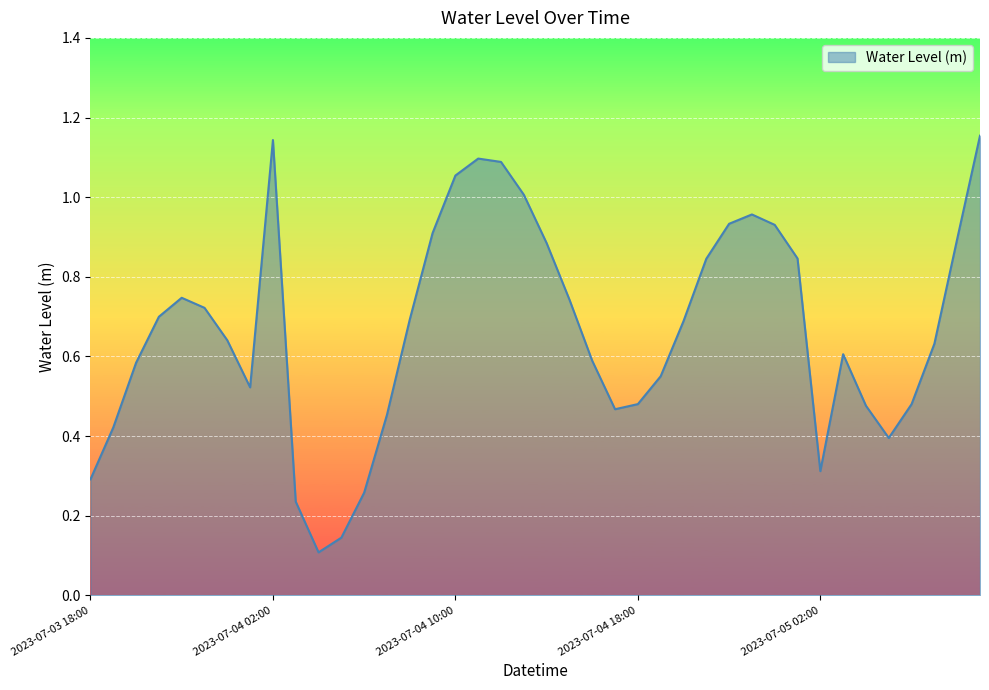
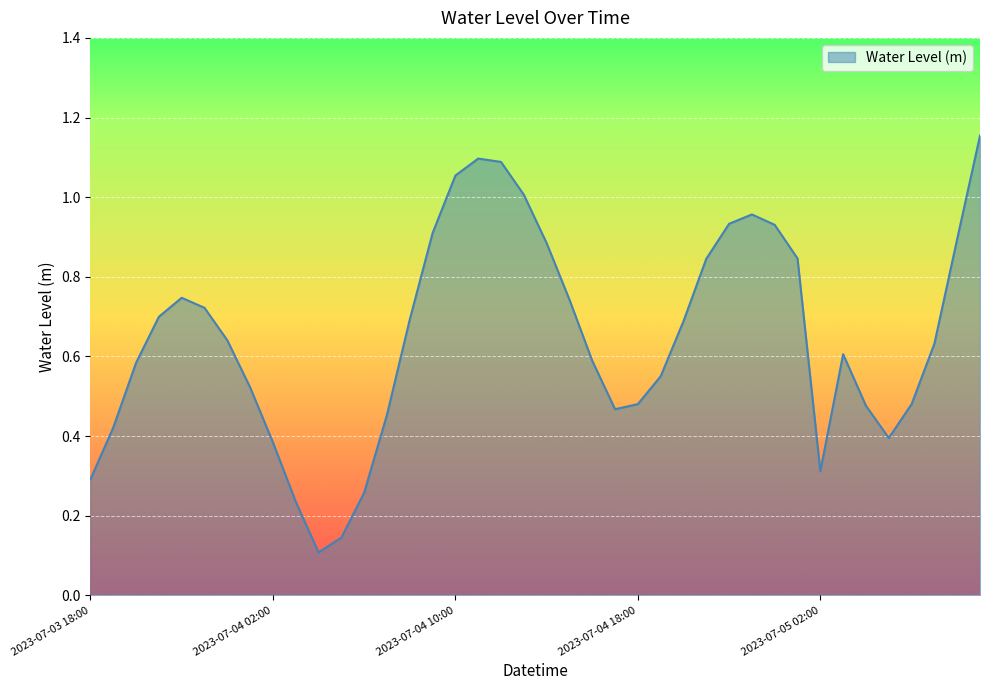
2023-07-04 02:00: 1.14 -> 0.38
